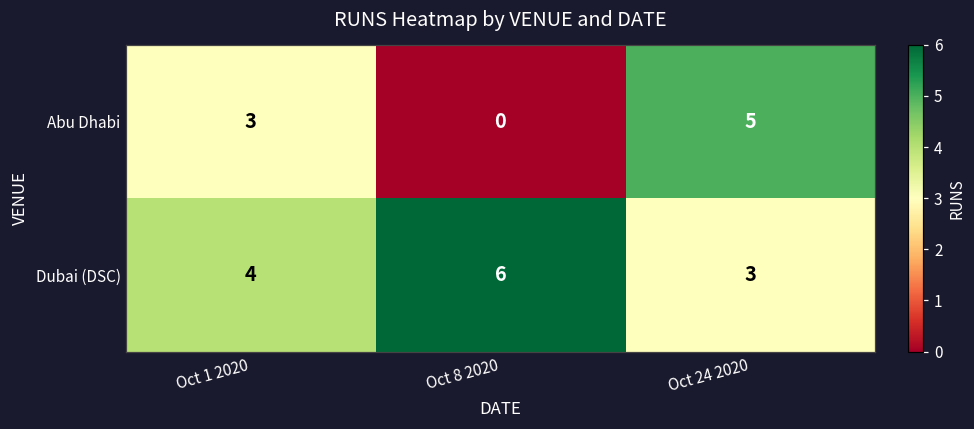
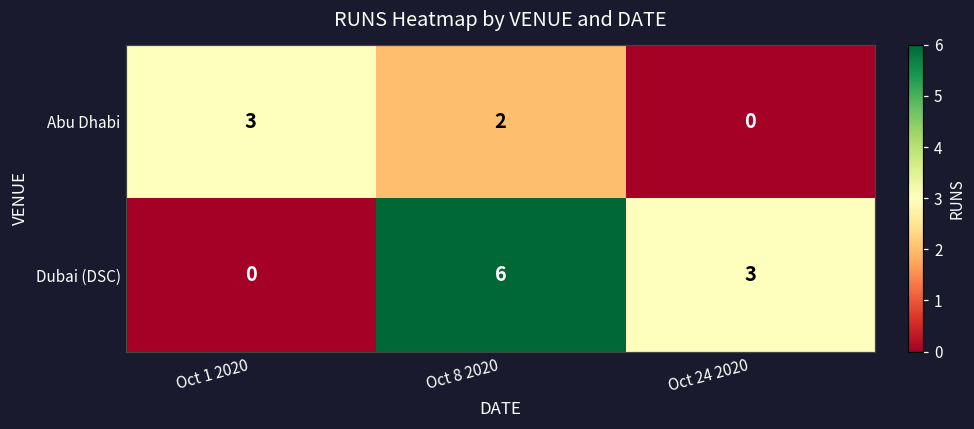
Abu Dhabi, Oct 8 2020: 0 -> 2
Abu Dhabi, Oct 24 2020: 5 -> 0
Dubai (DSC), Oct 1 2020: 4 -> 0
